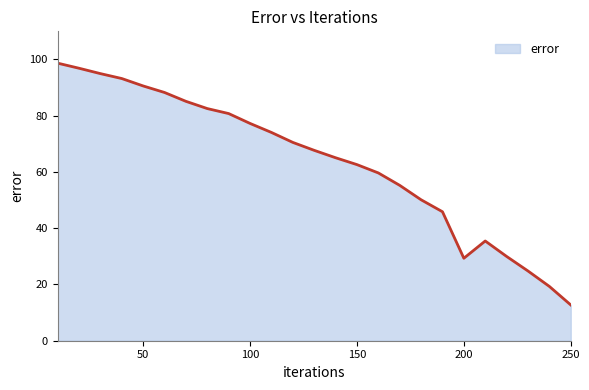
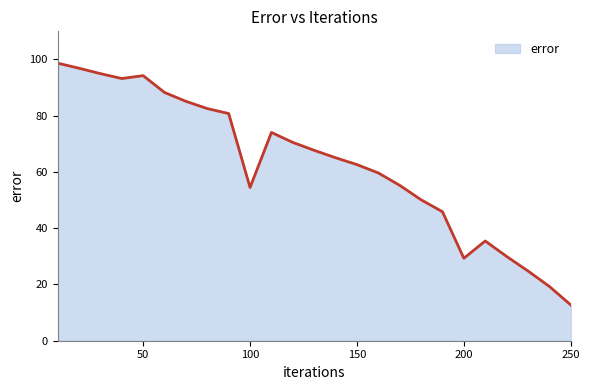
50: 91 -> 94
100: 77 -> 54
